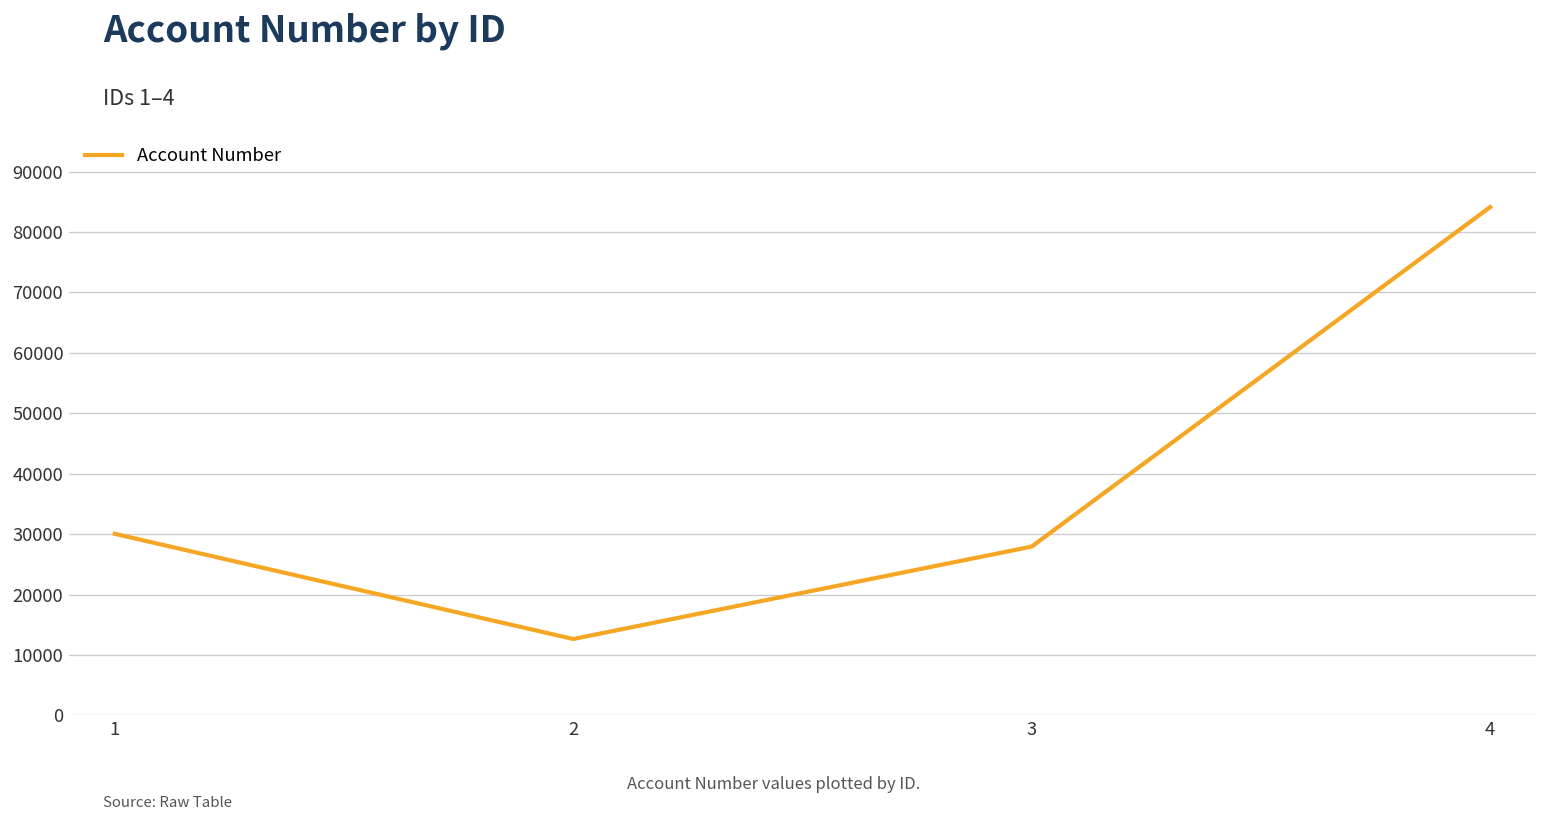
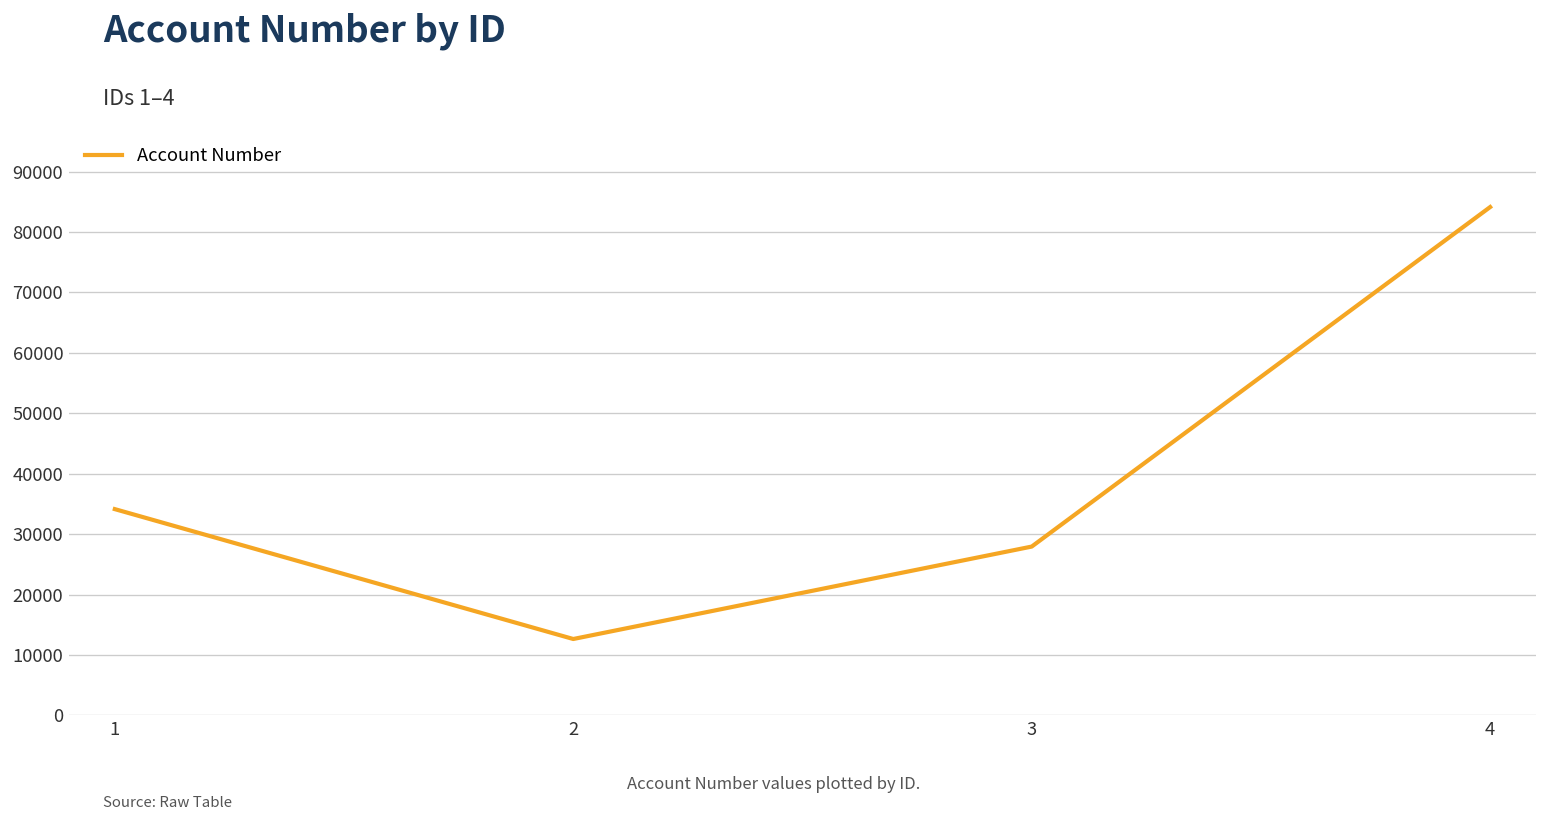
1: 30000 -> 34000
